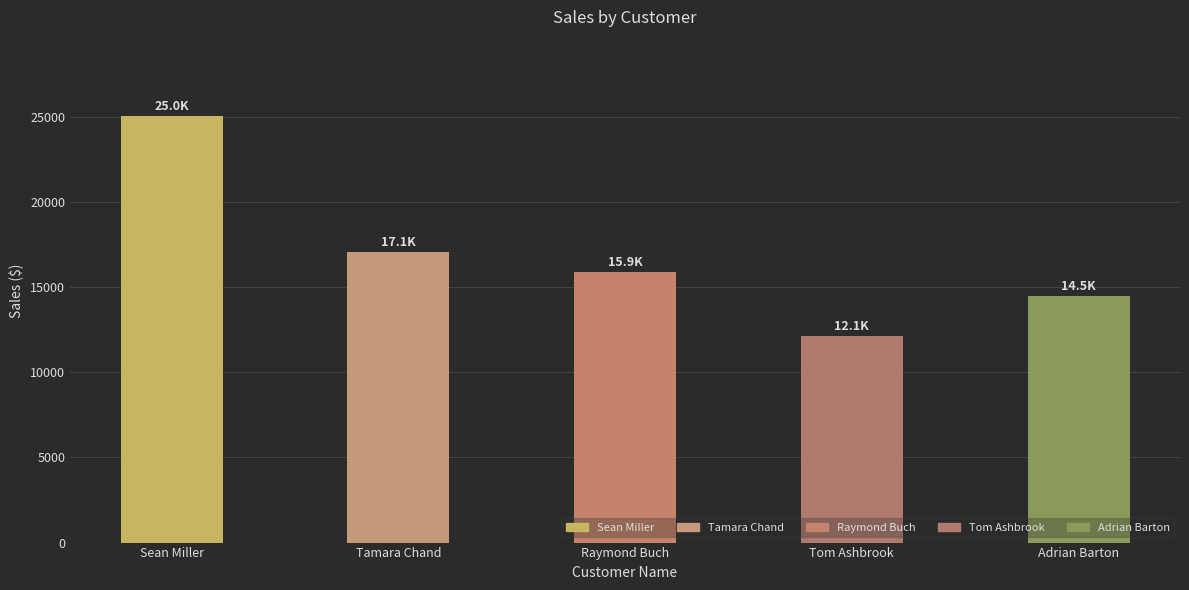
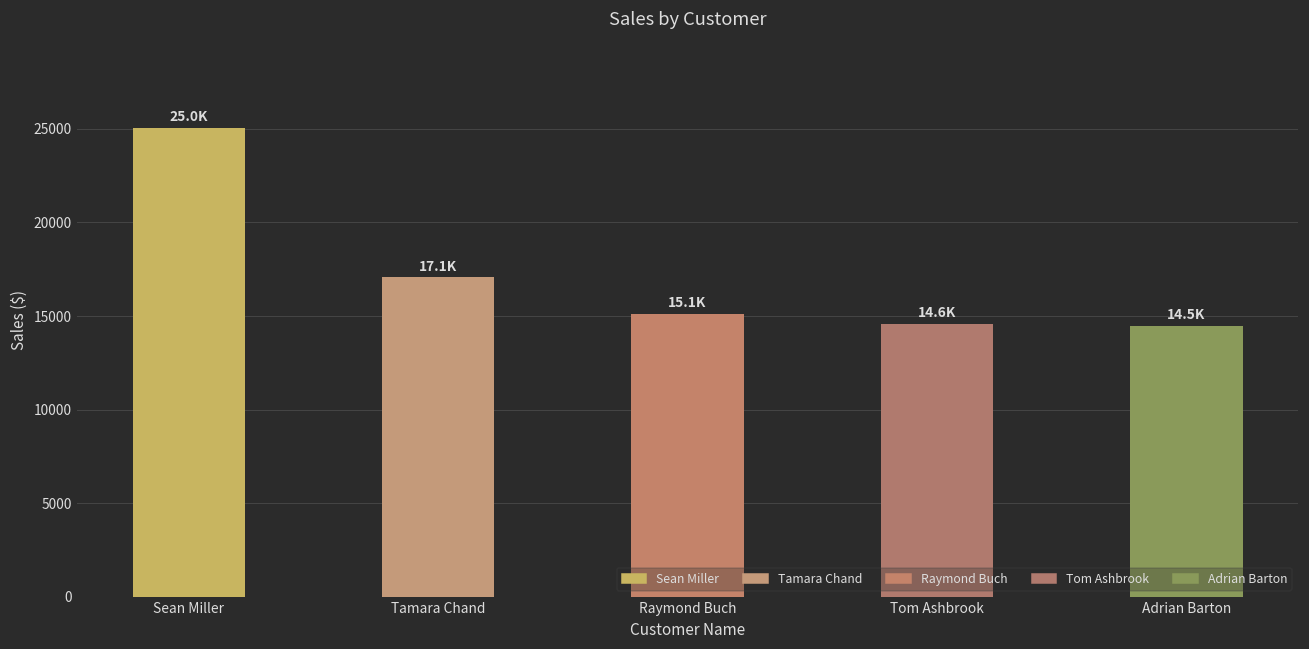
Raymond Buch: 15.9K -> 15.1K
Tom Ashbrook: 12.1K -> 14.6K
